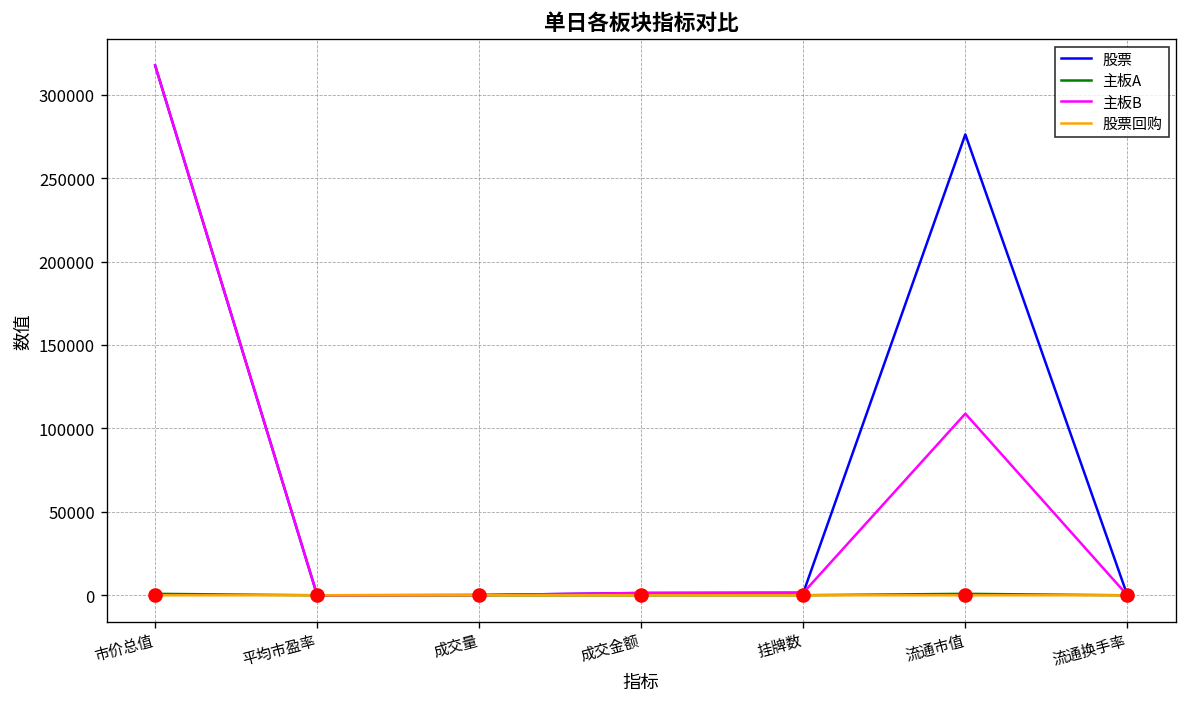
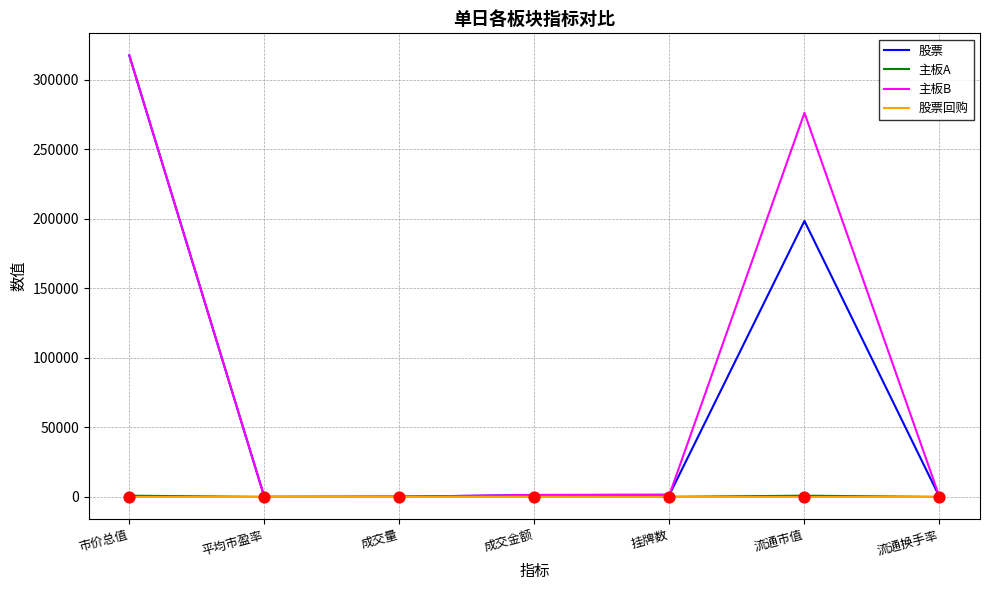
股票, 流通市值: 276000 -> 198000
主板B, 流通市值: 109000 -> 276000
